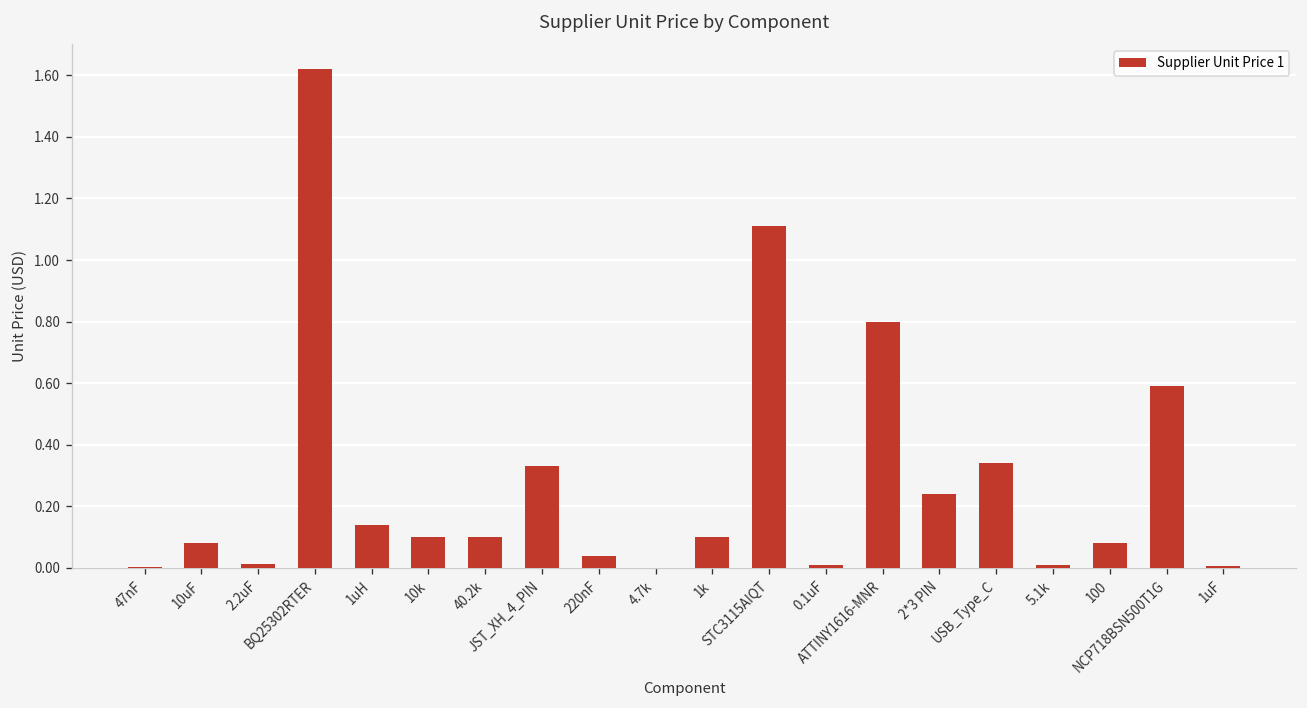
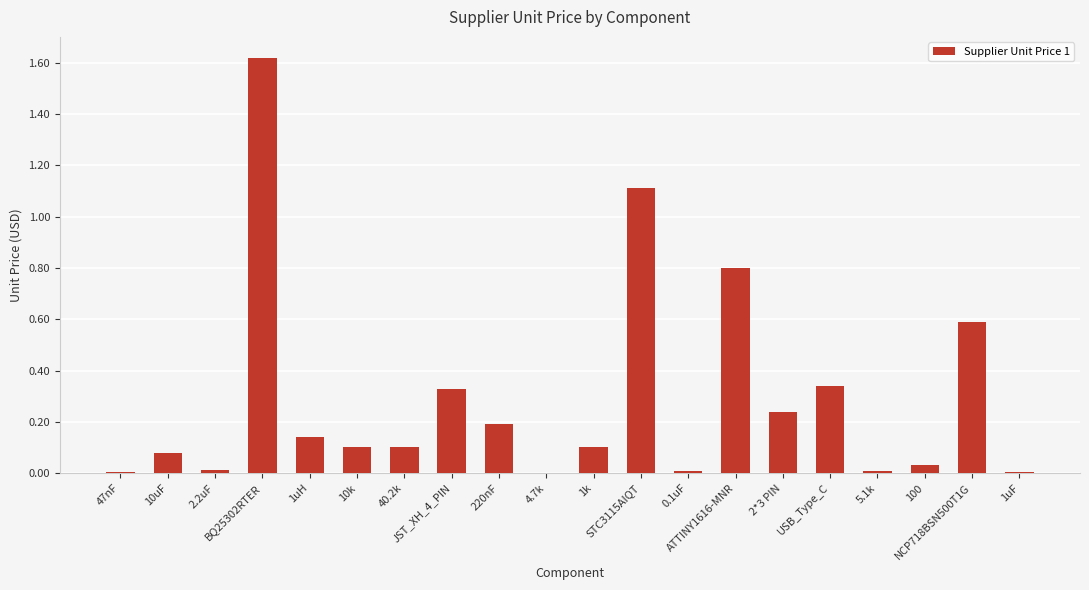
220nF: 0.04 -> 0.19
100: 0.08 -> 0.03
